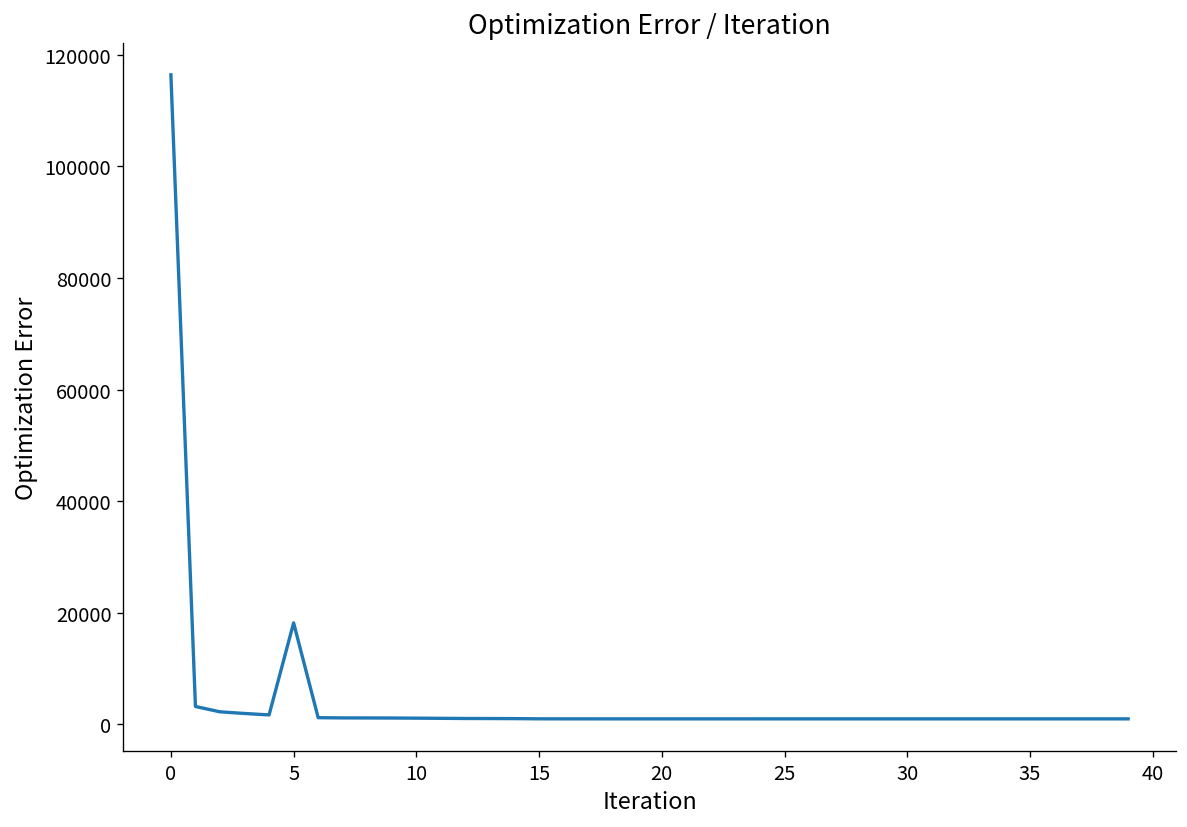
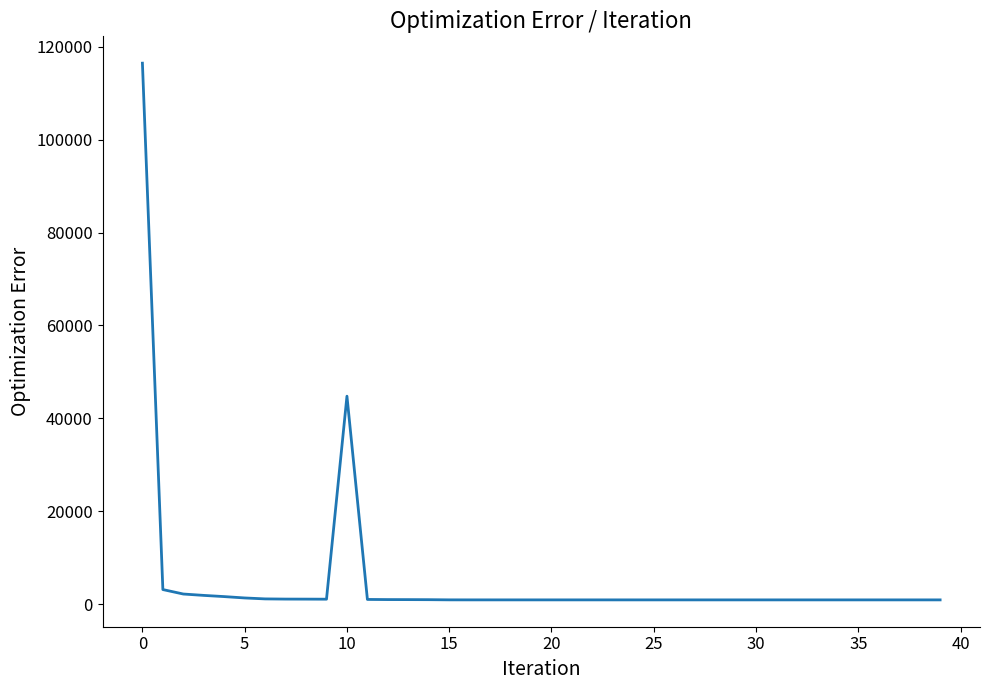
5: 18000 -> 1000
10: 1000 -> 45000
